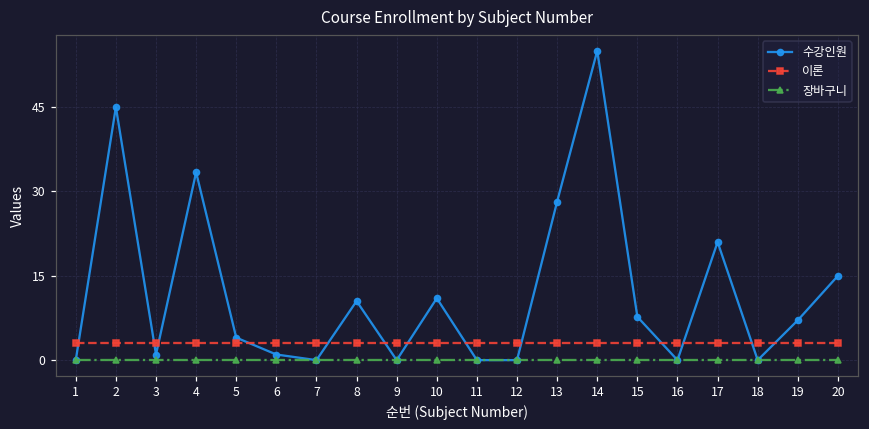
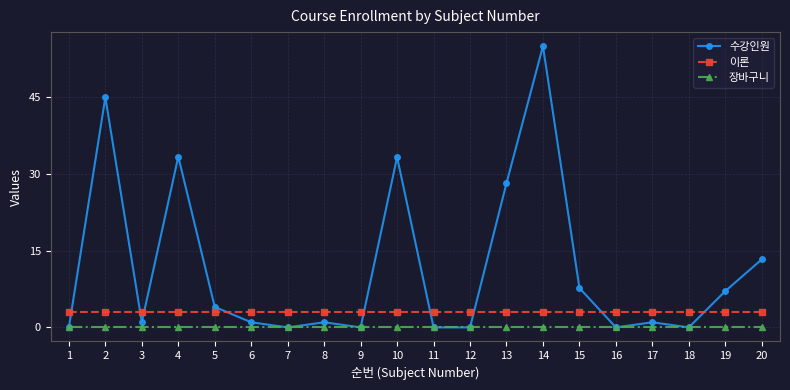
수강인원, 8: 11 -> 1
수강인원, 10: 11 -> 33
수강인원, 17: 21 -> 1
수강인원, 20: 15 -> 13
